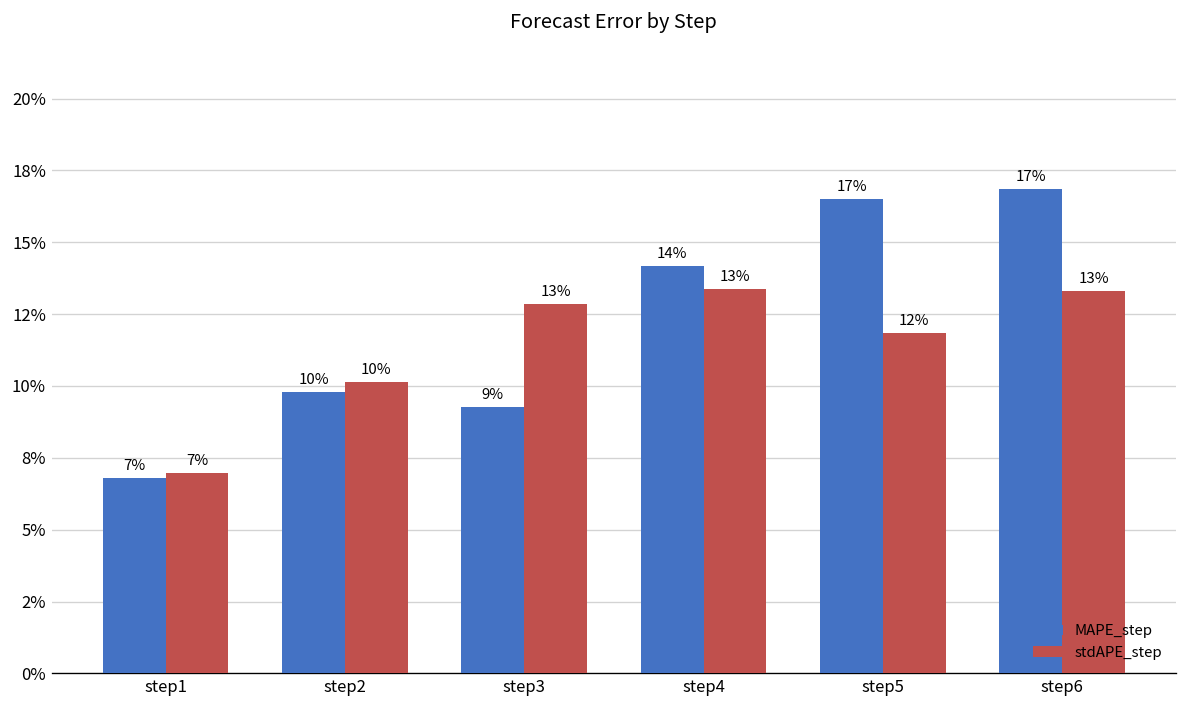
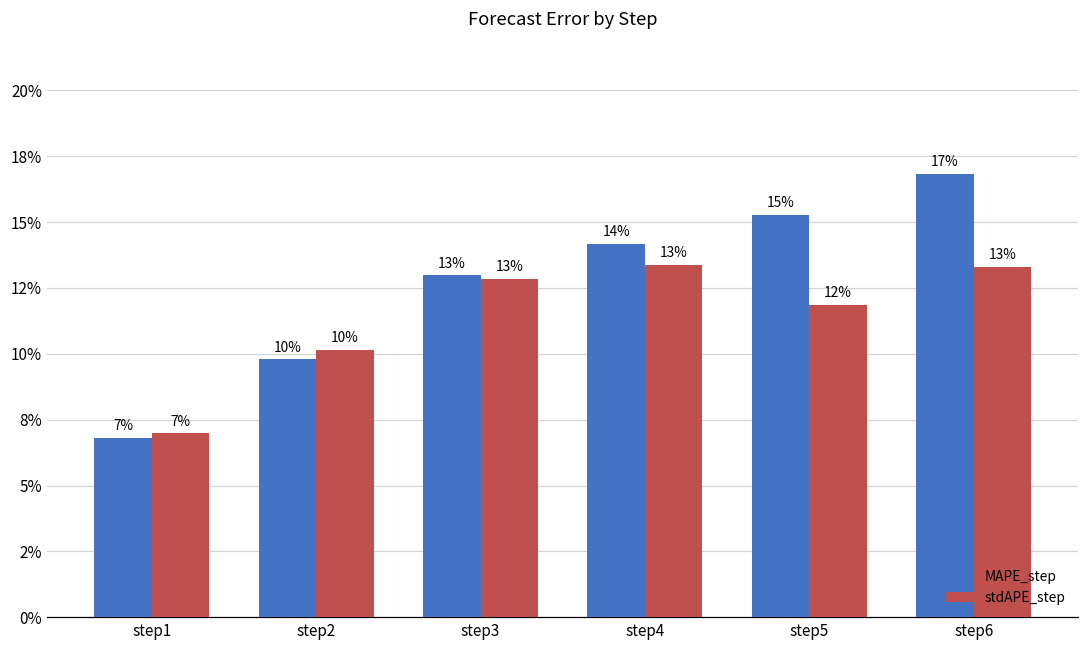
MAPE_step, step3: 9% -> 13%
MAPE_step, step5: 17% -> 15%
